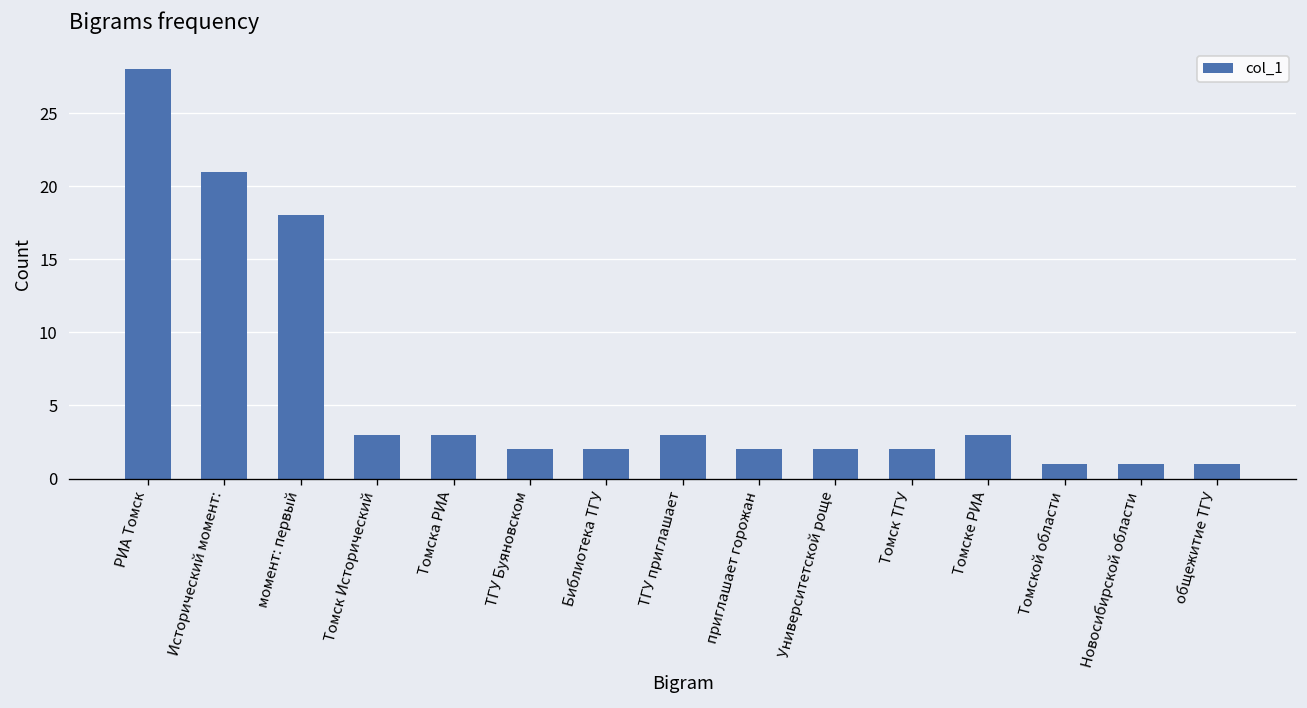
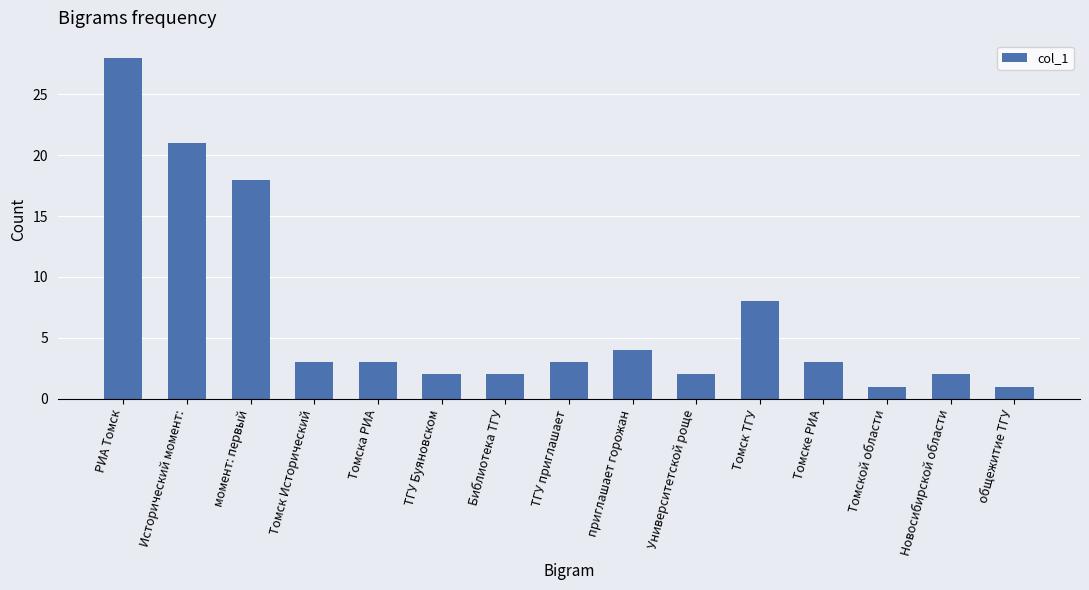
приглашает горожан: 2 -> 4
Томск ТГУ: 2 -> 8
Новосибирской области: 1 -> 2
